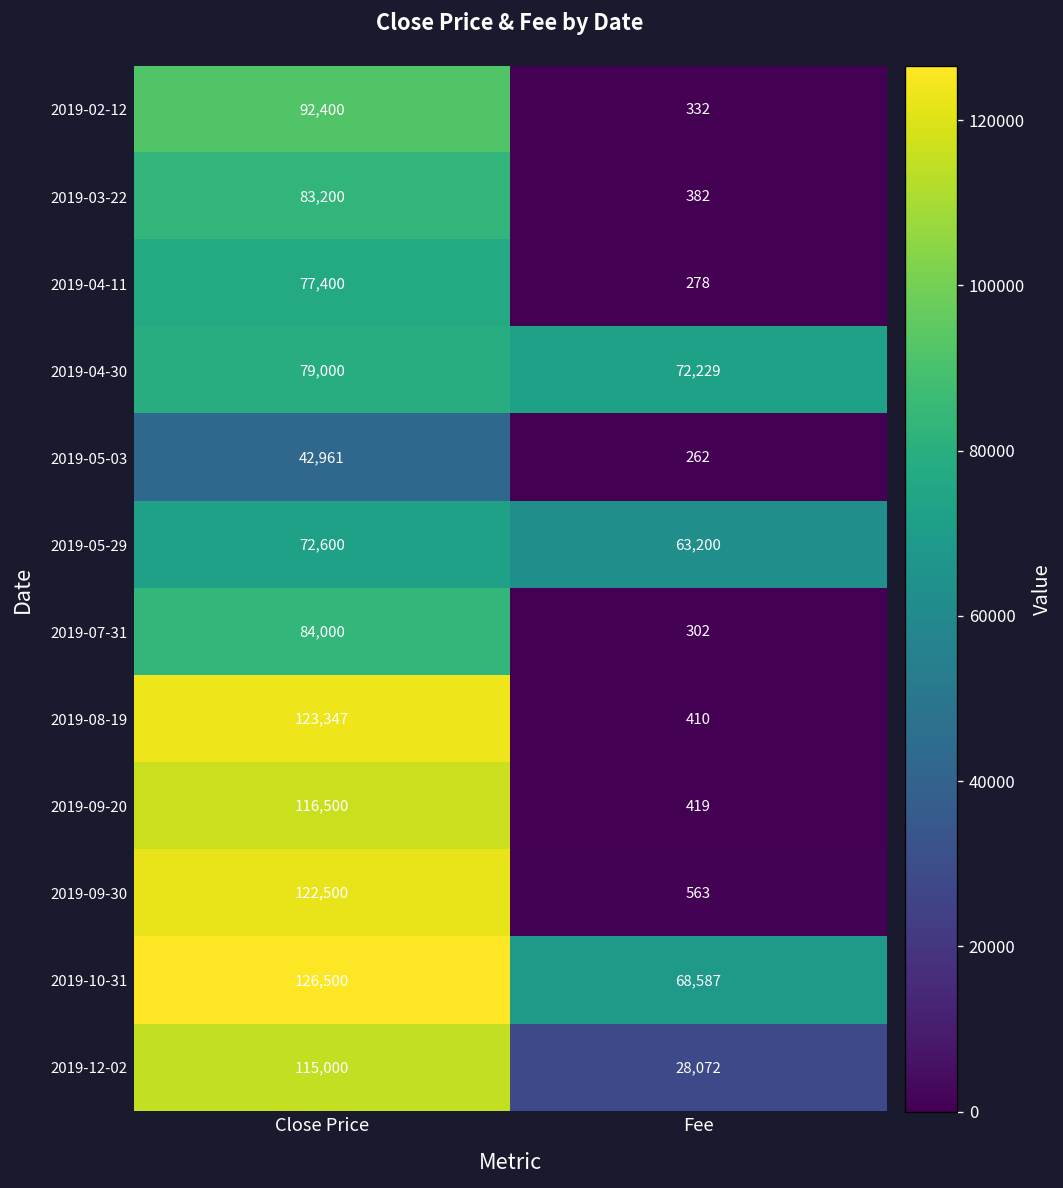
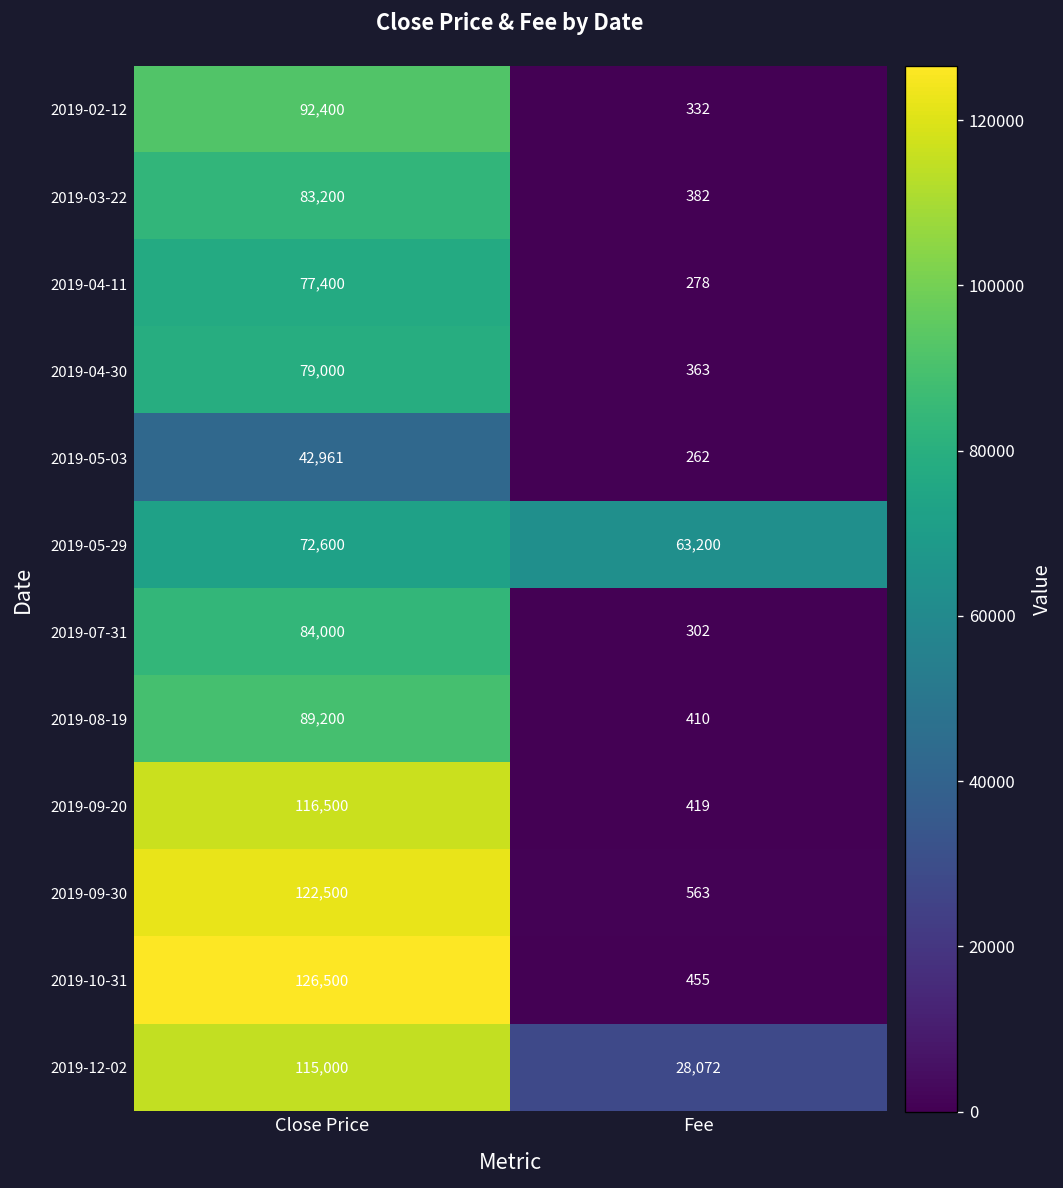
2019-04-30, Fee: 72,229 -> 363
2019-08-19, Close Price: 123,347 -> 89,200
2019-10-31, Fee: 68,587 -> 455
